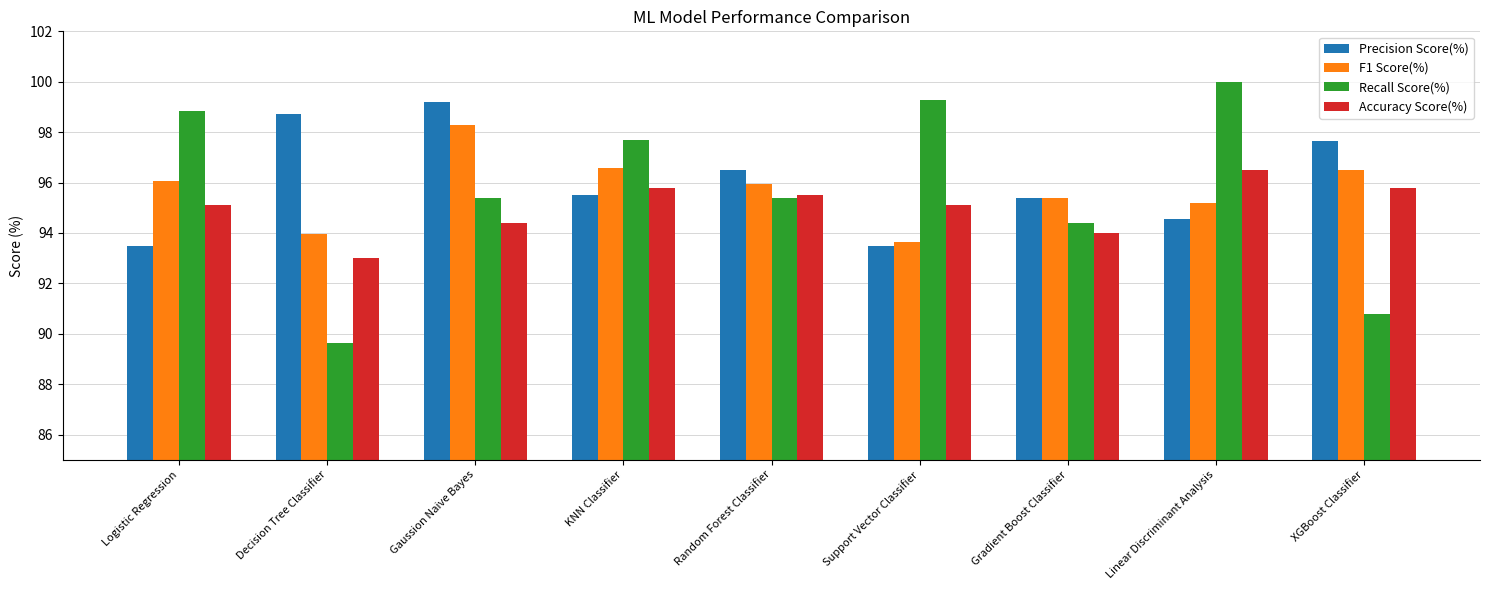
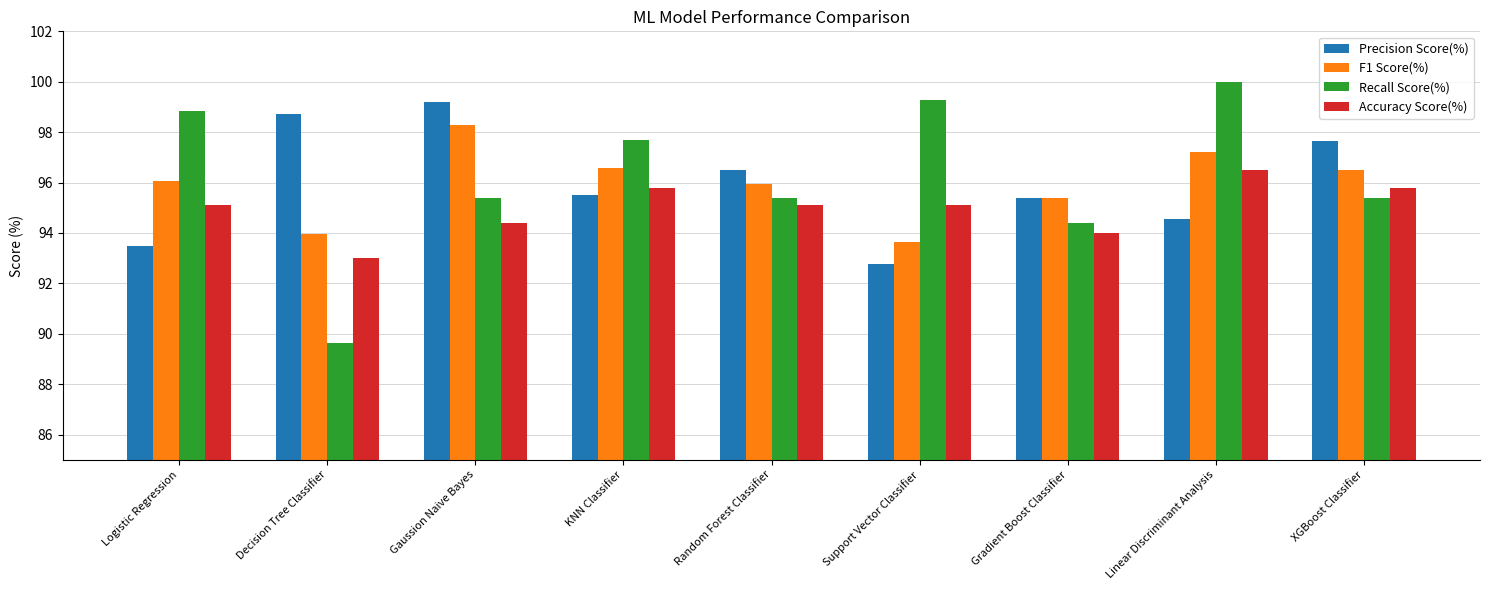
Accuracy Score(%), Random Forest Classifier: 95.5 -> 95.1
Precision Score(%), Support Vector Classifier: 93.5 -> 92.8
F1 Score(%), Linear Discriminant Analysis: 95.2 -> 97.2
Recall Score(%), XGBoost Classifier: 90.8 -> 95.4
